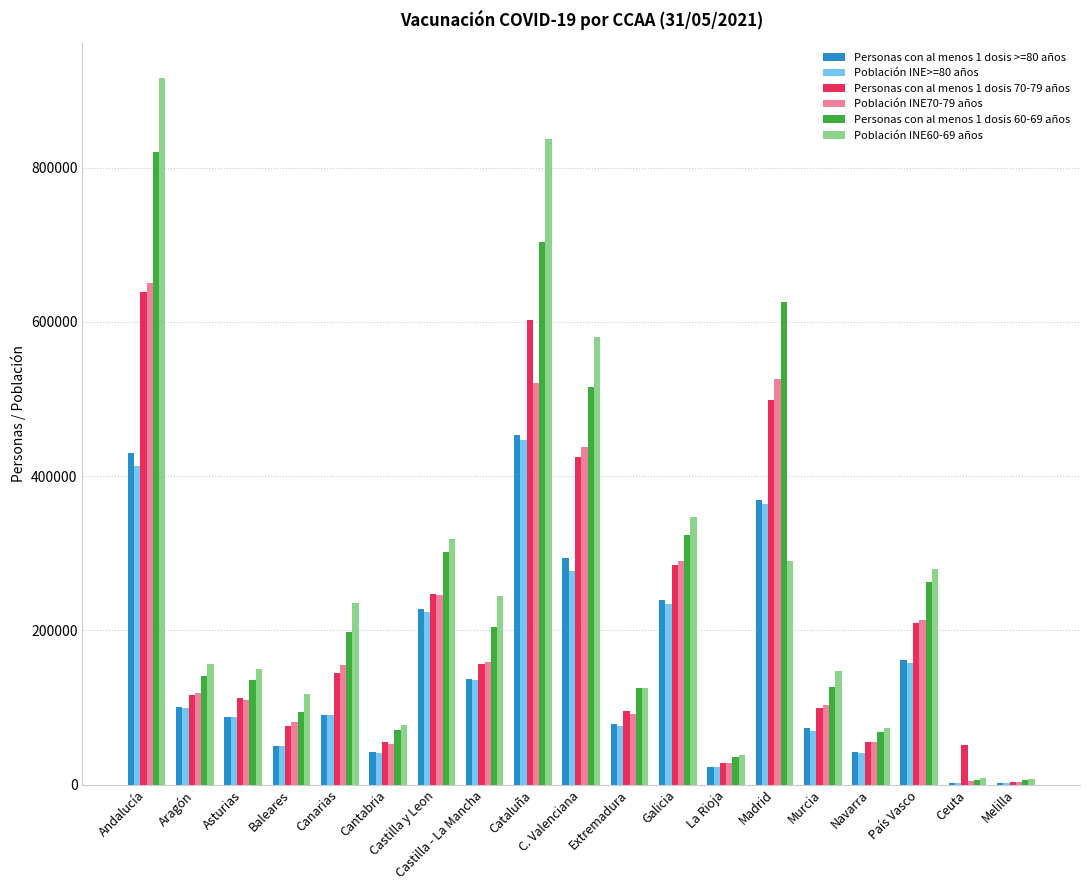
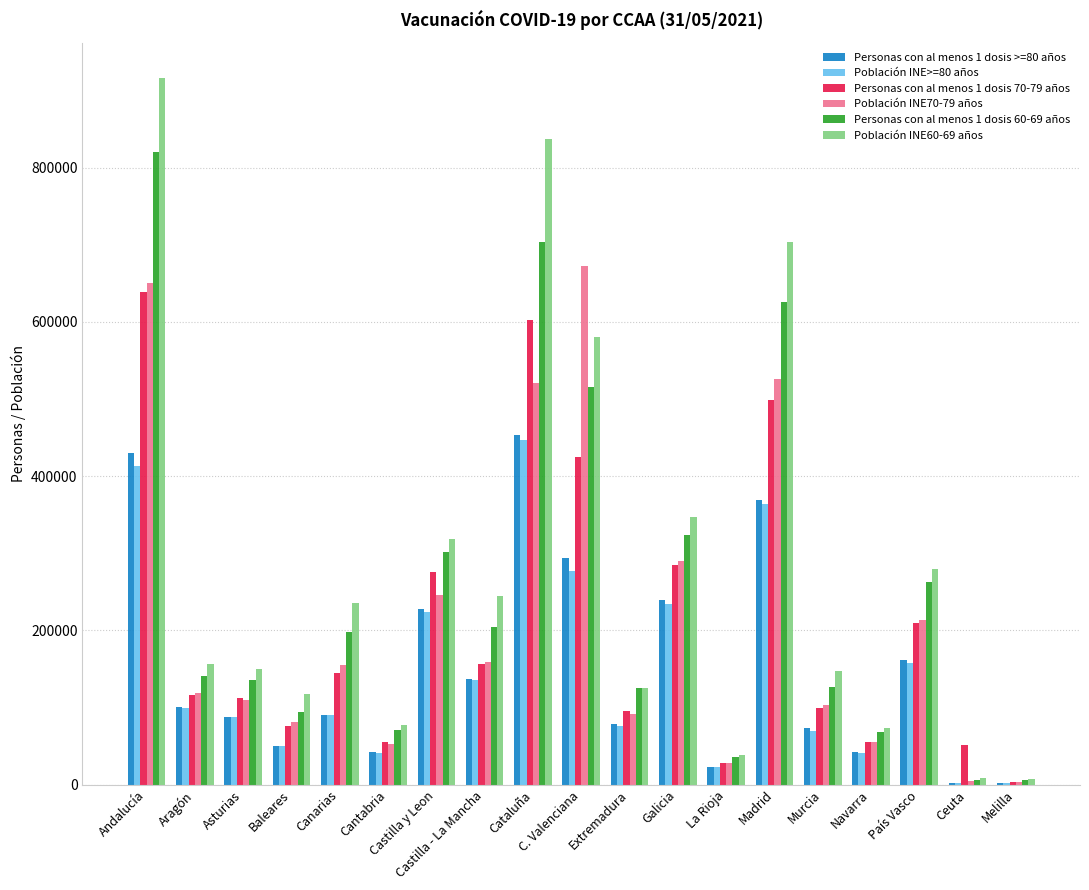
Personas con al menos 1 dosis 70-79 años, Castilla y Leon: 250000 -> 280000
Población INE70-79 años, C. Valenciana: 440000 -> 670000
Población INE60-69 años, Madrid: 290000 -> 700000
